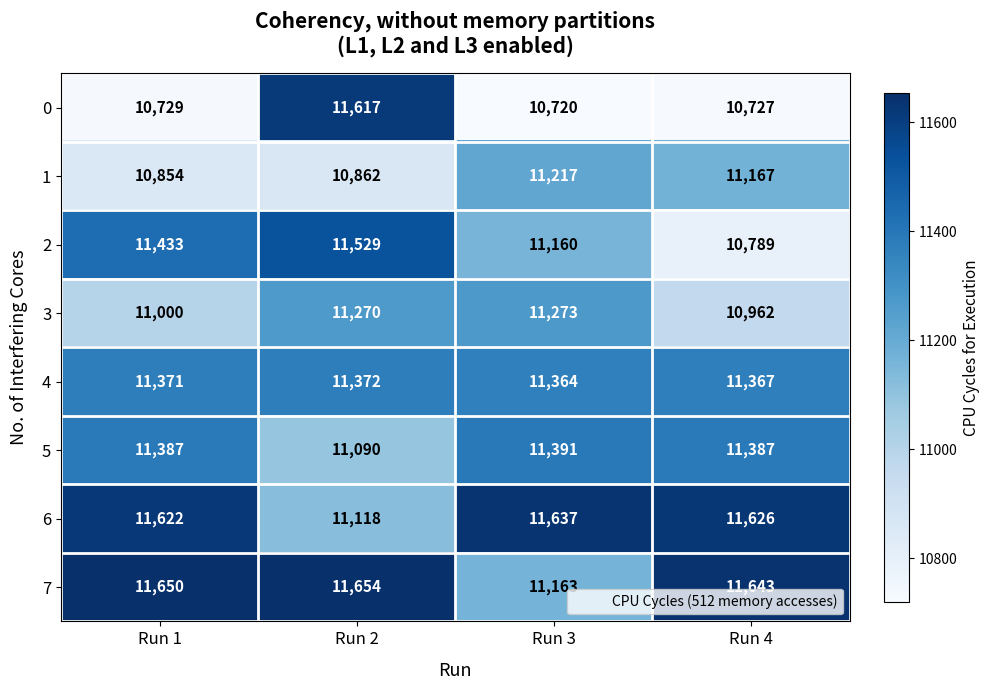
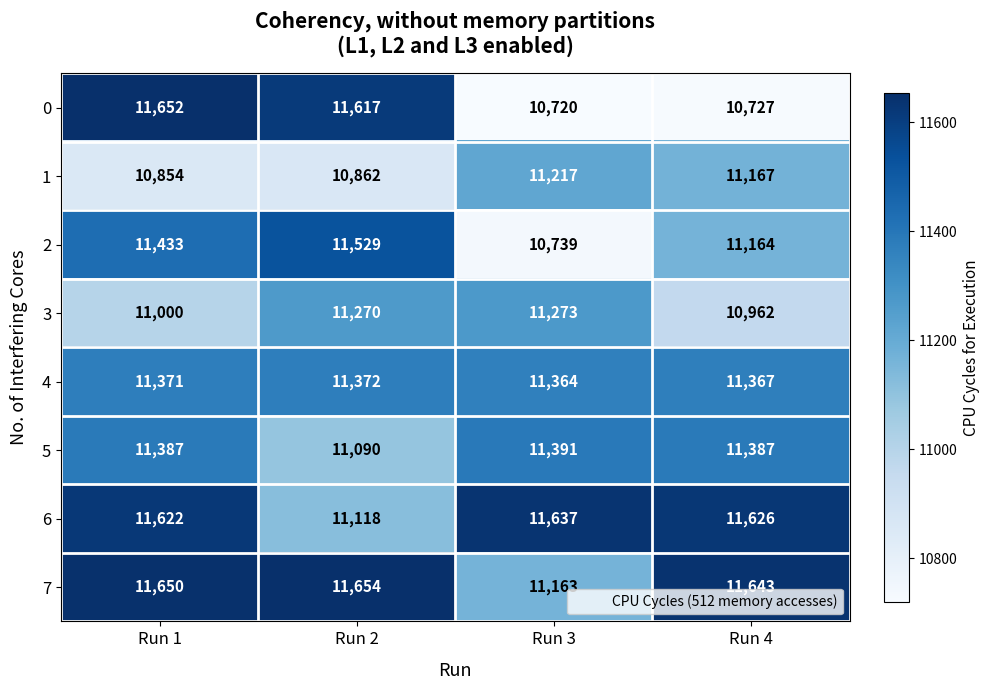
0, Run 1: 10,729 -> 11,652
2, Run 3: 11,160 -> 10,739
2, Run 4: 10,789 -> 11,164
